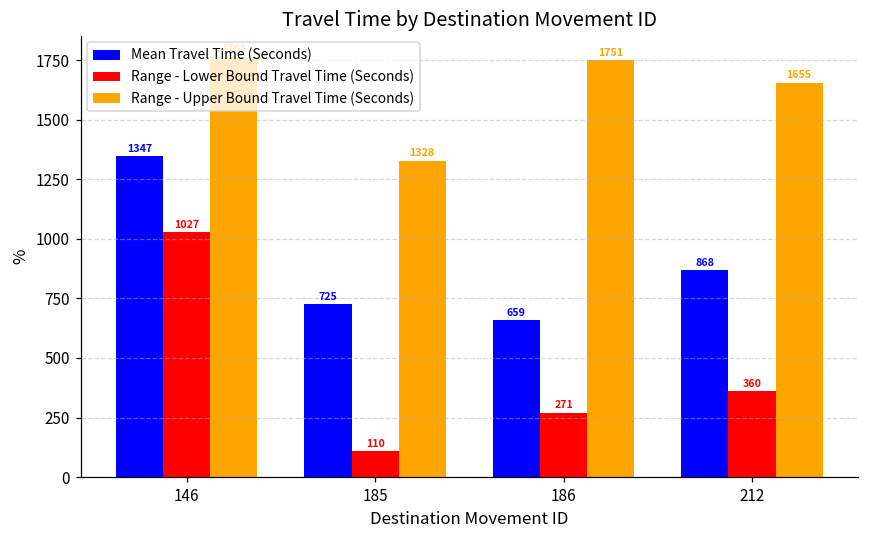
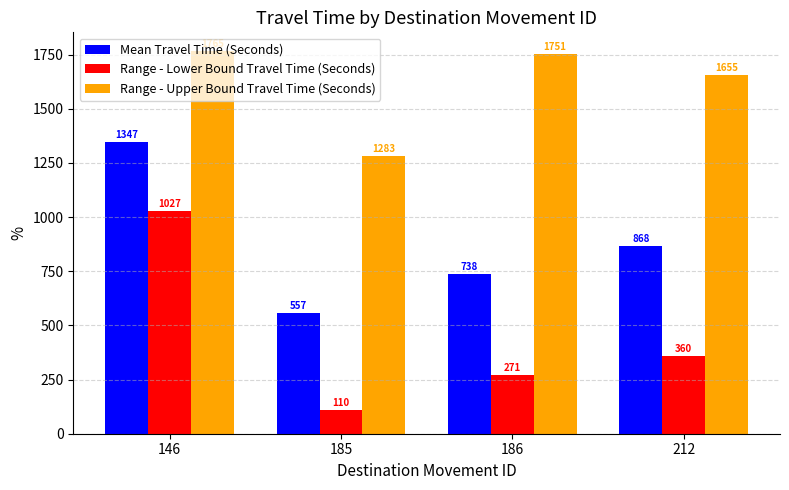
Mean Travel Time (Seconds), 185: 725 -> 557
Range - Upper Bound Travel Time (Seconds), 185: 1328 -> 1283
Mean Travel Time (Seconds), 186: 659 -> 738
